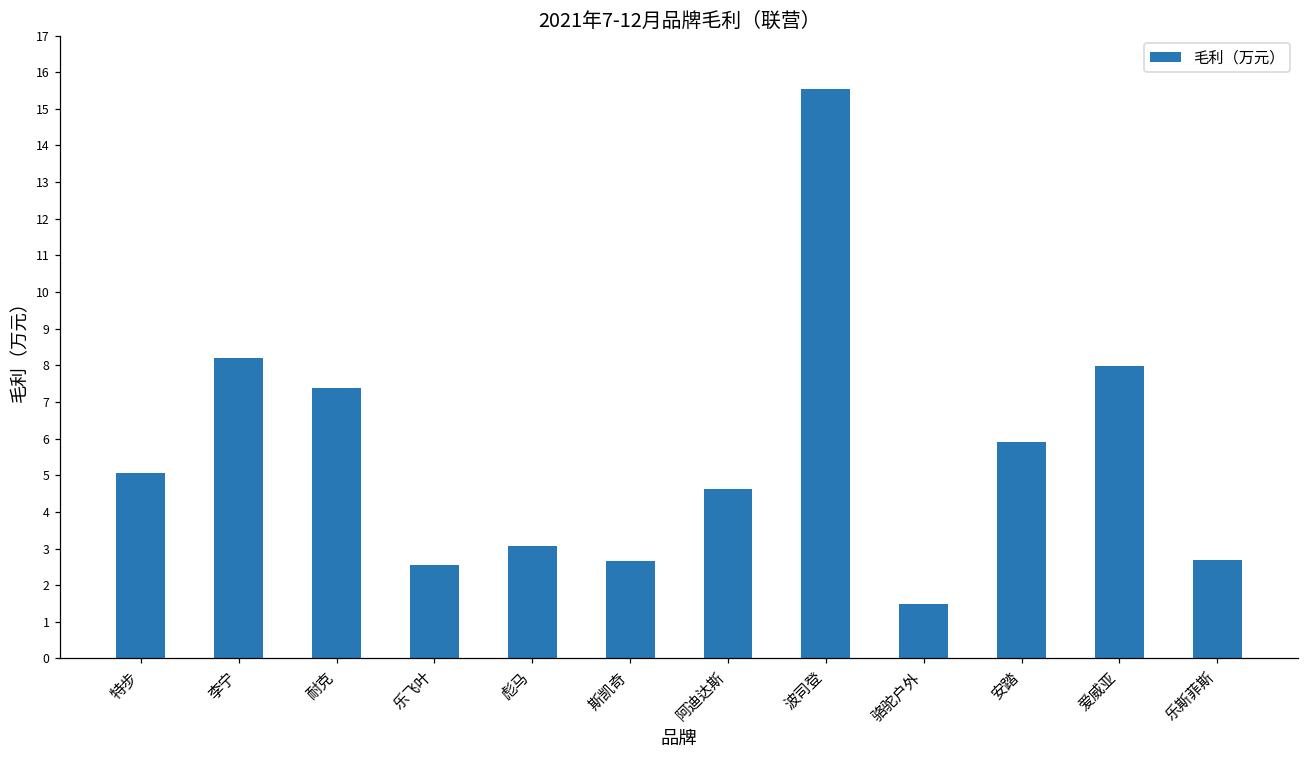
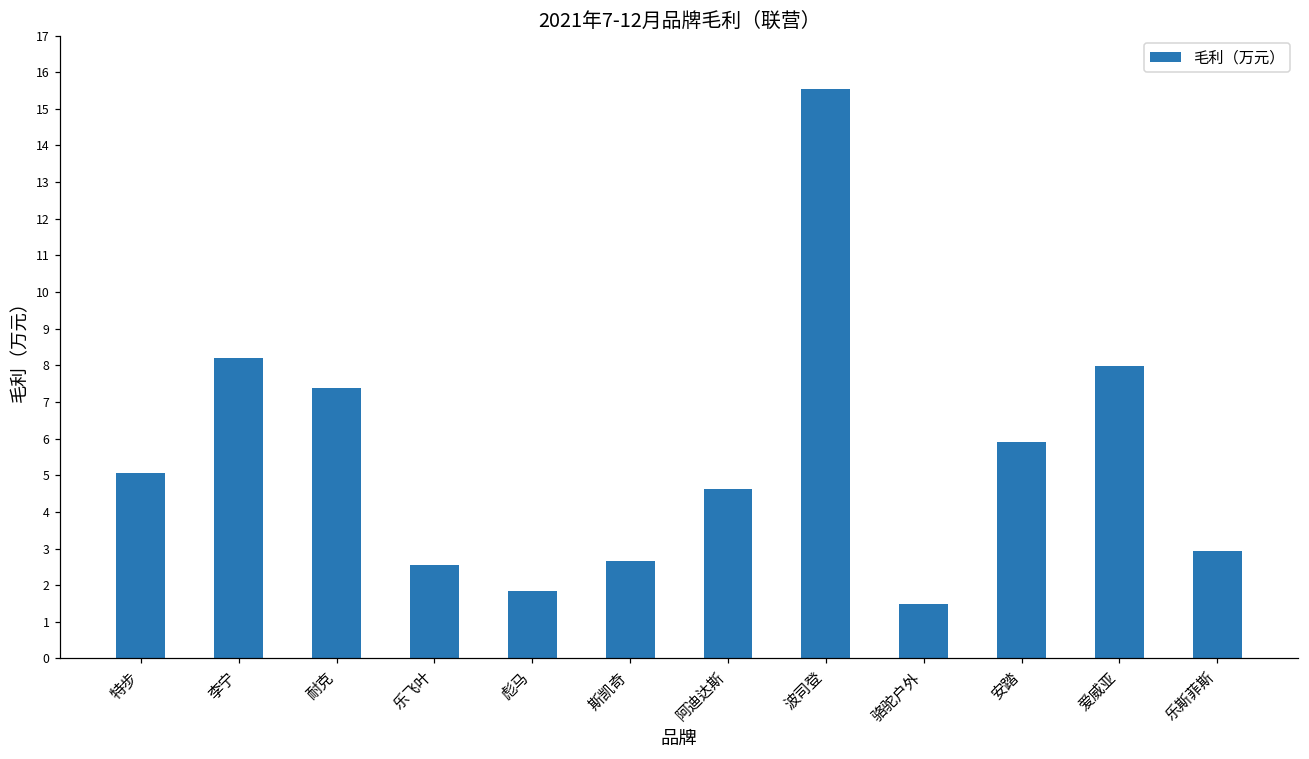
彪马: 3.1 -> 1.8
乐斯菲斯: 2.7 -> 2.9
